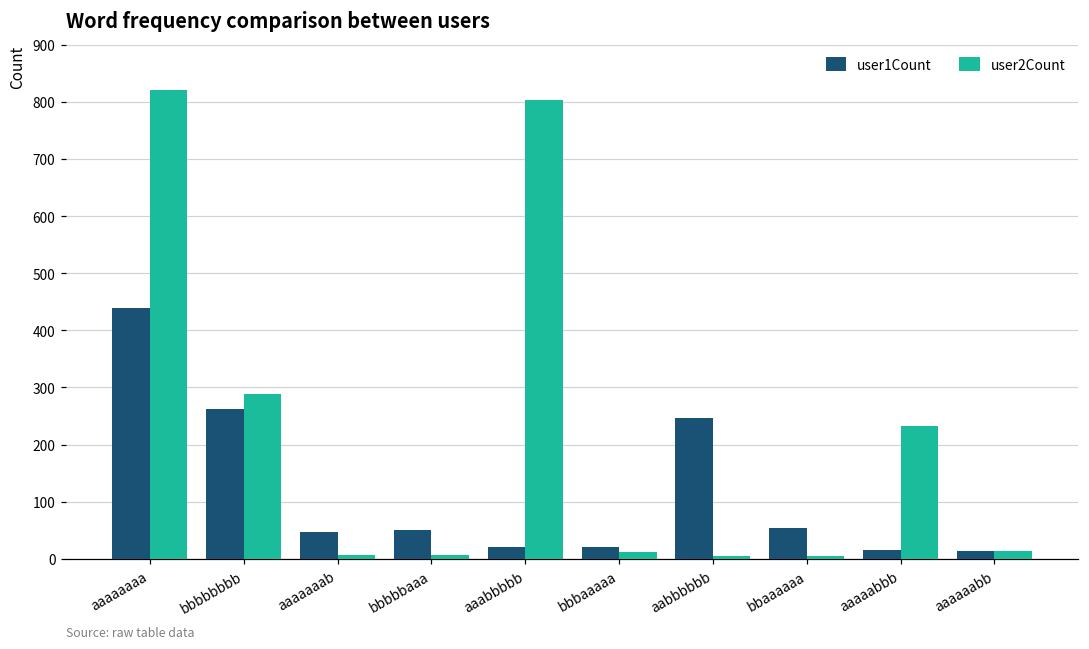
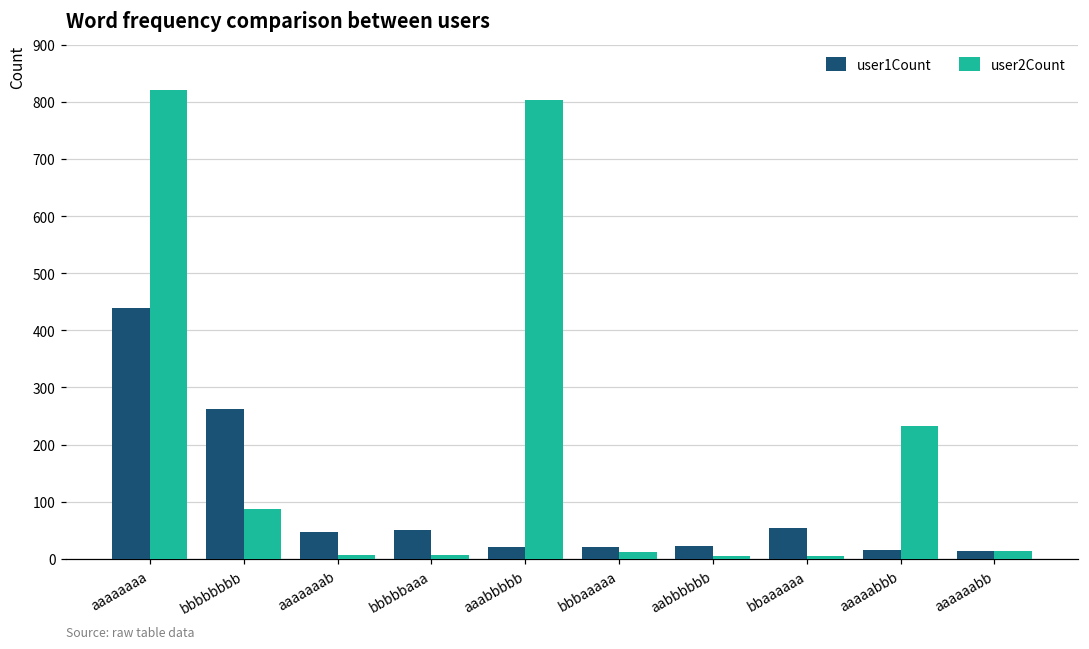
user2Count, bbbbbbbb: 290 -> 90
user1Count, aabbbbbb: 250 -> 20
